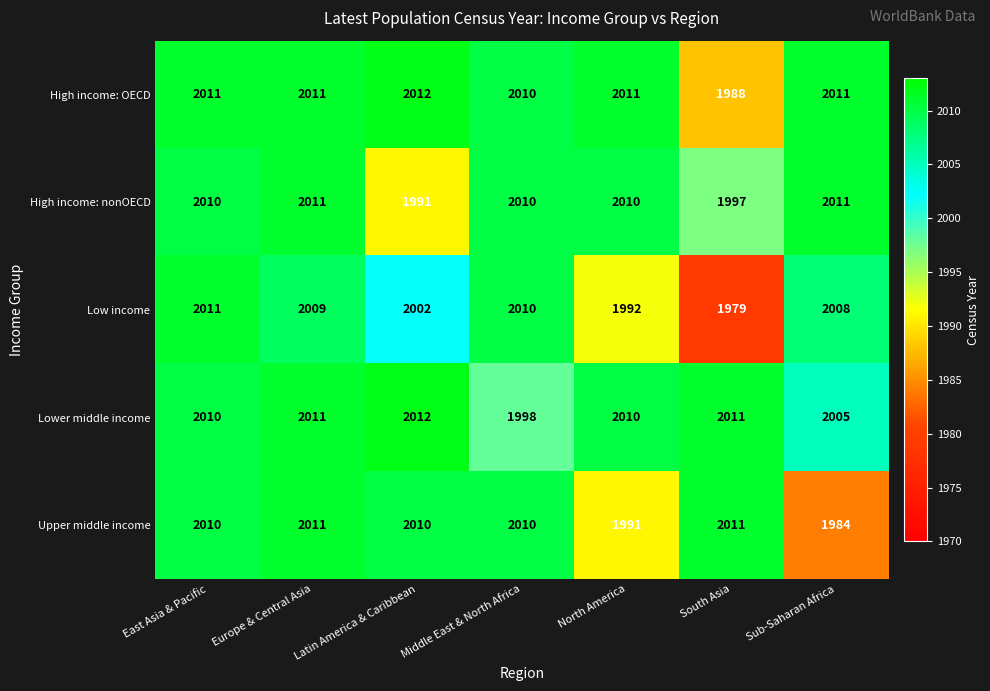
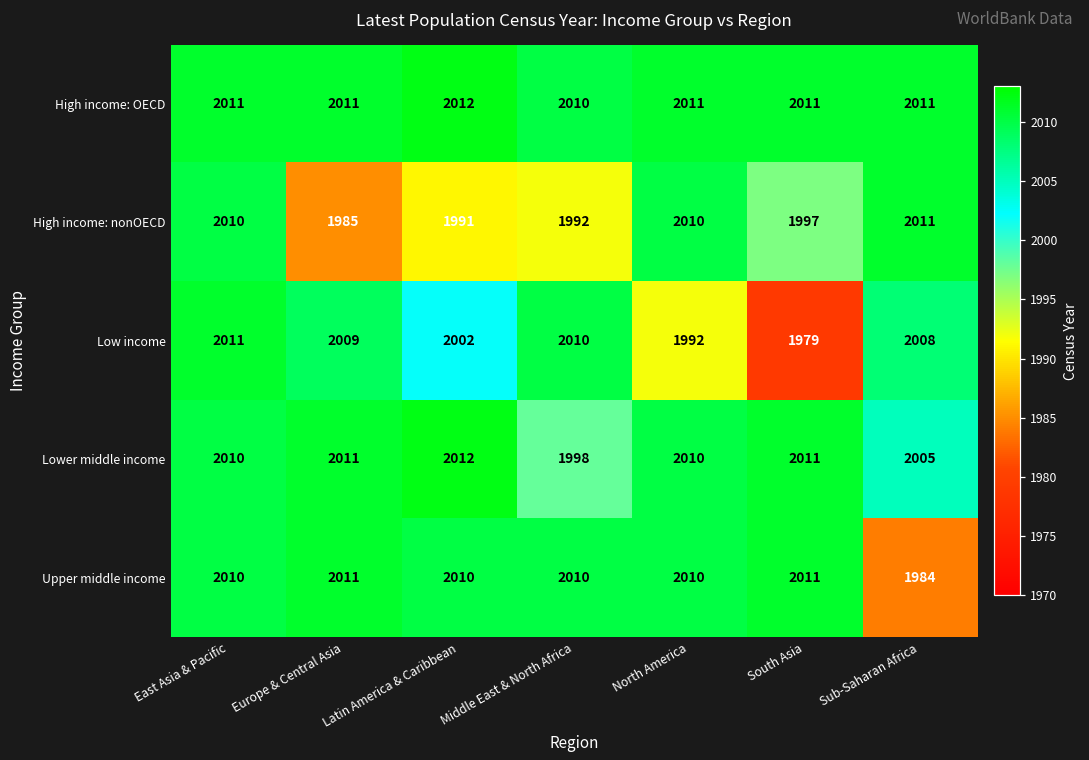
High income: OECD, South Asia: 1988 -> 2011
High income: nonOECD, Europe & Central Asia: 2011 -> 1985
High income: nonOECD, Middle East & North Africa: 2010 -> 1992
Upper middle income, North America: 1991 -> 2010
